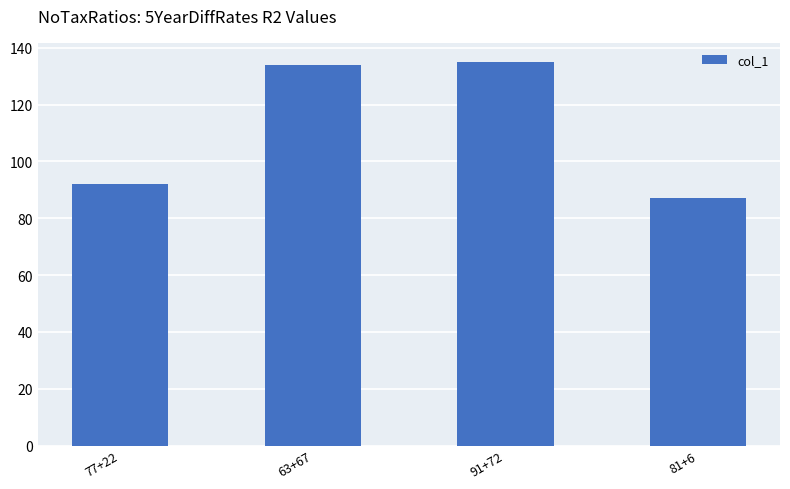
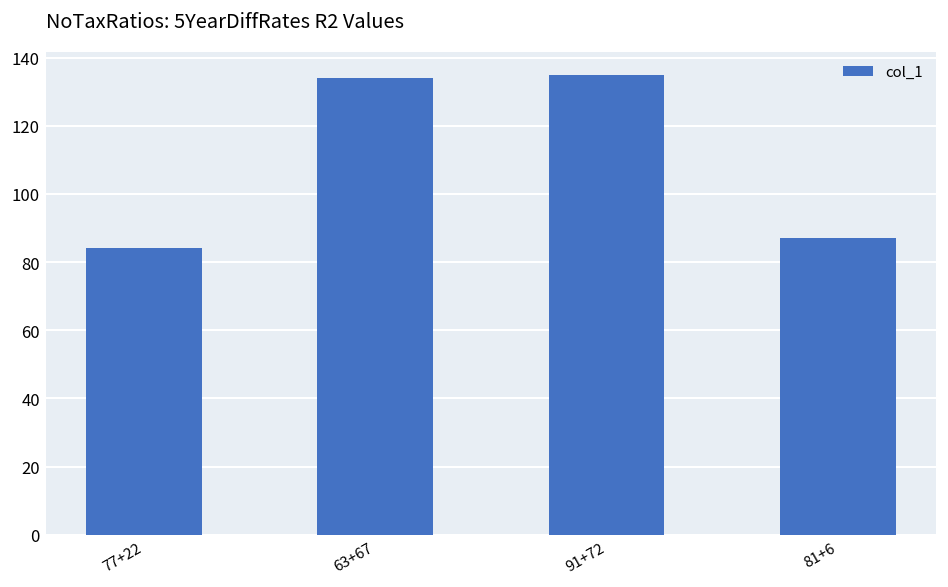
77+22: 92 -> 84
